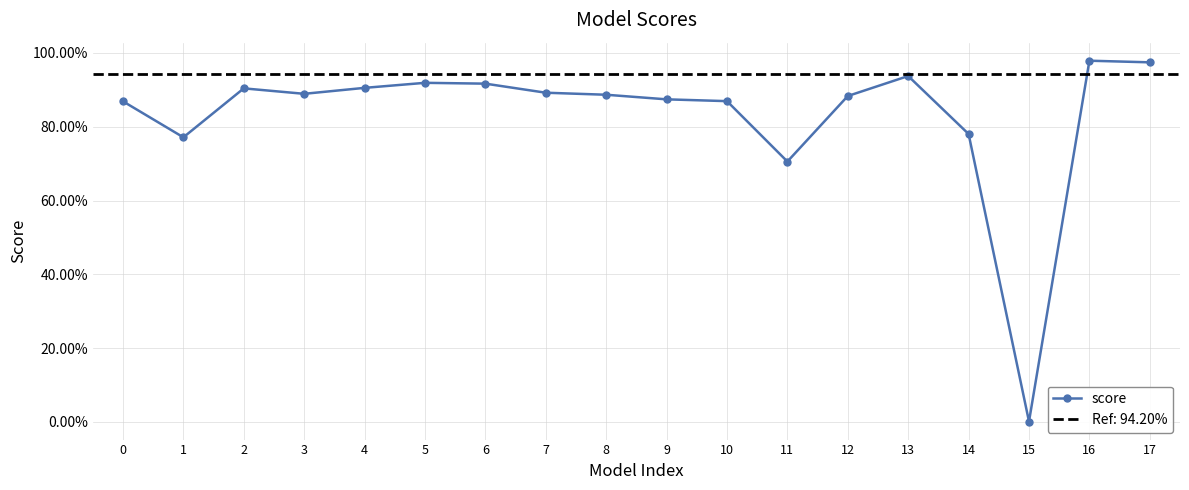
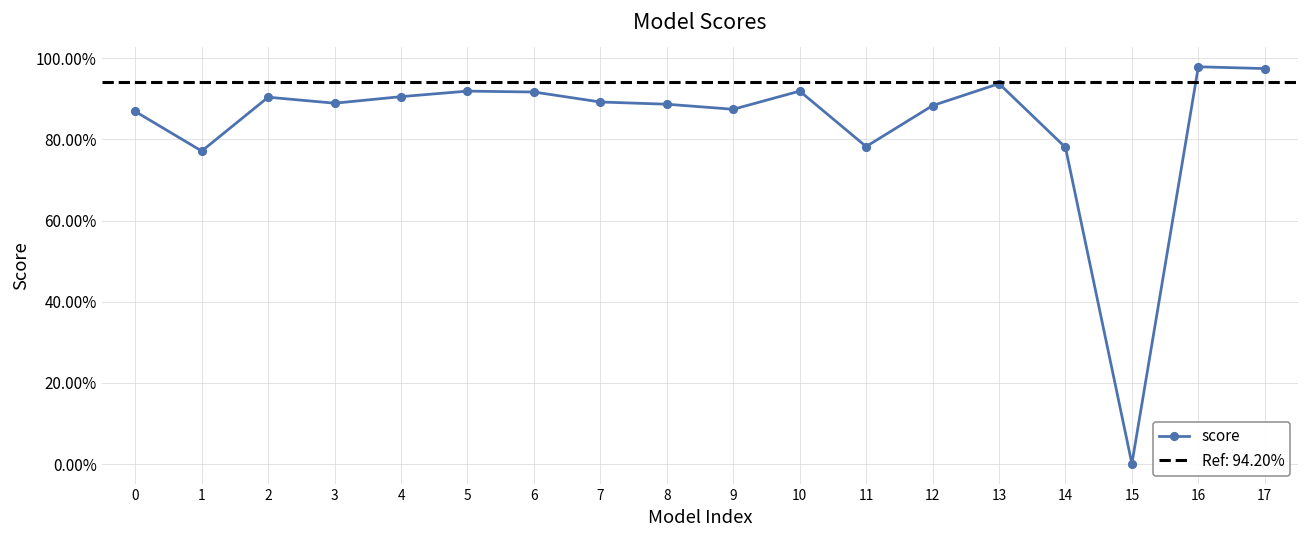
10: 87% -> 92%
11: 71% -> 78%
